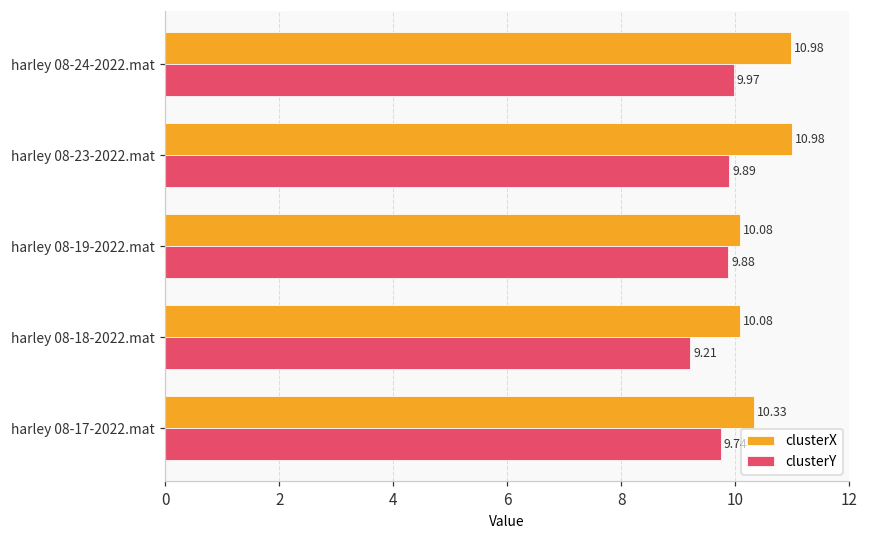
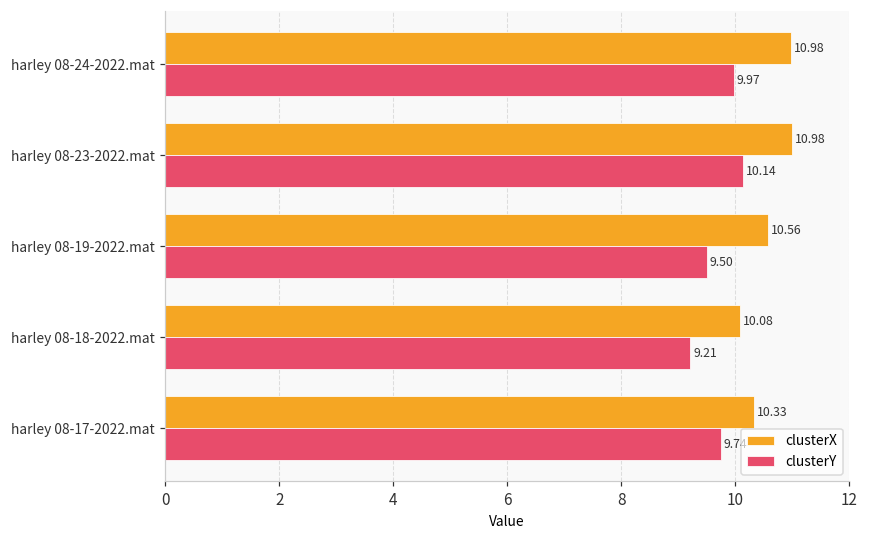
clusterY, harley 08-23-2022.mat: 9.89 -> 10.14
clusterX, harley 08-19-2022.mat: 10.08 -> 10.56
clusterY, harley 08-19-2022.mat: 9.88 -> 9.50
